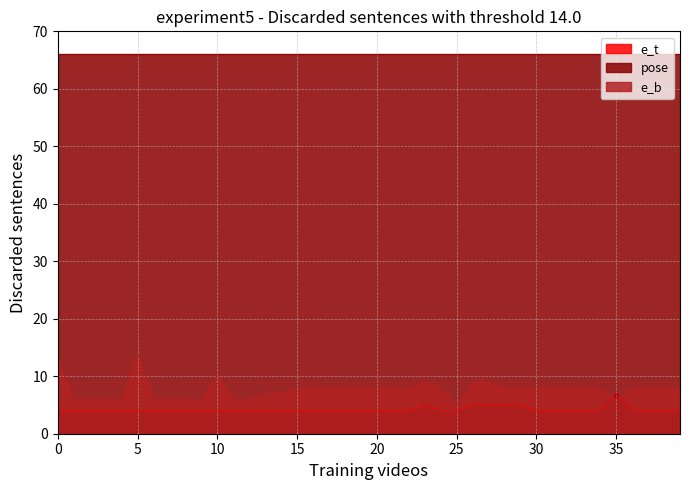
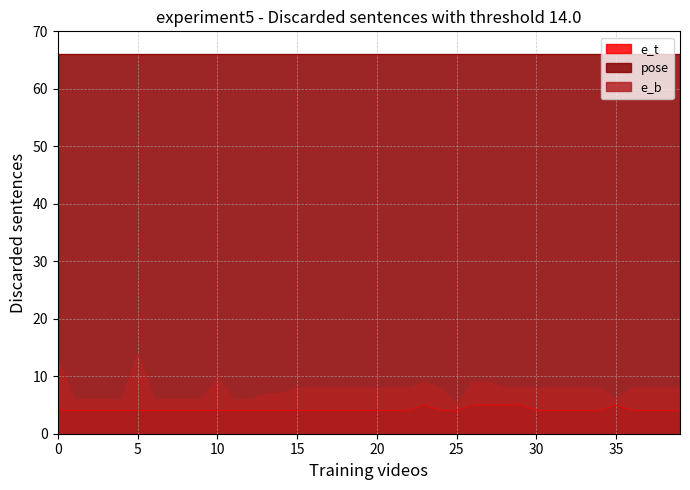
e_t, 35: 7 -> 5
